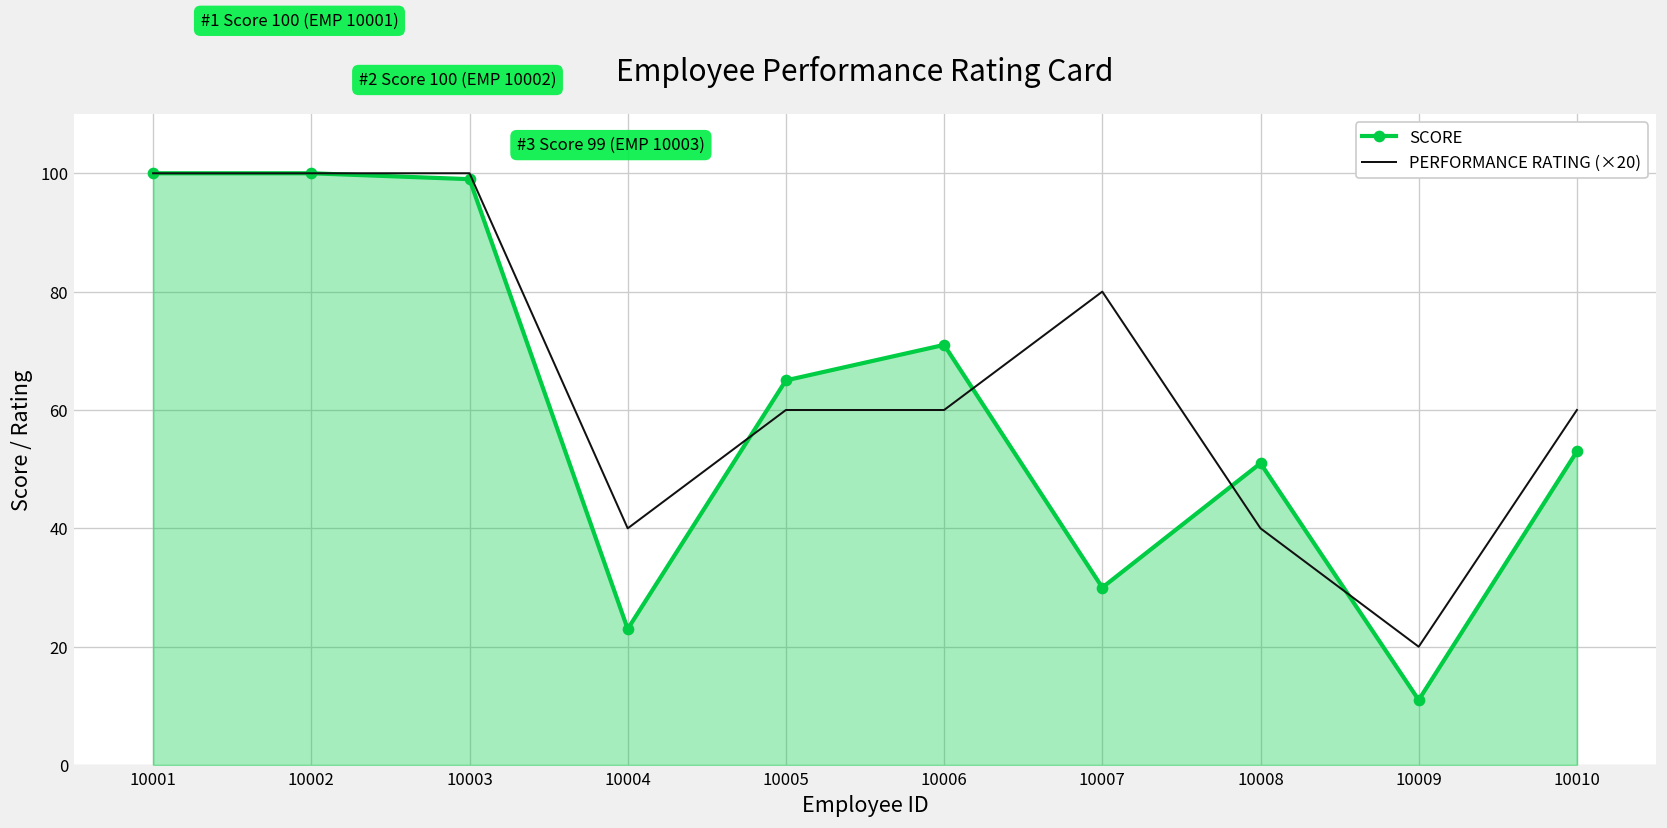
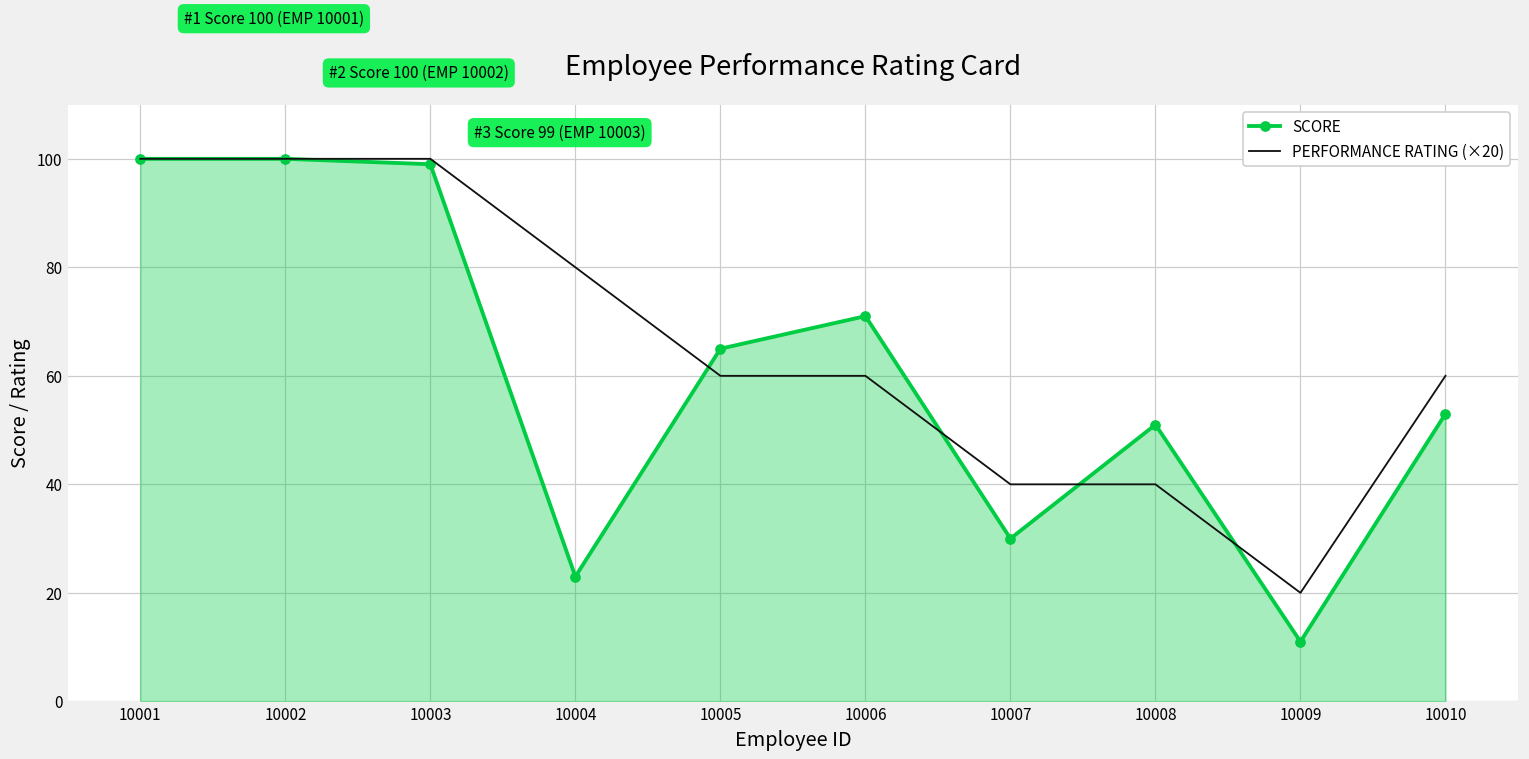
PERFORMANCE RATING (×20), 10004: 40 -> 80
PERFORMANCE RATING (×20), 10007: 80 -> 40
